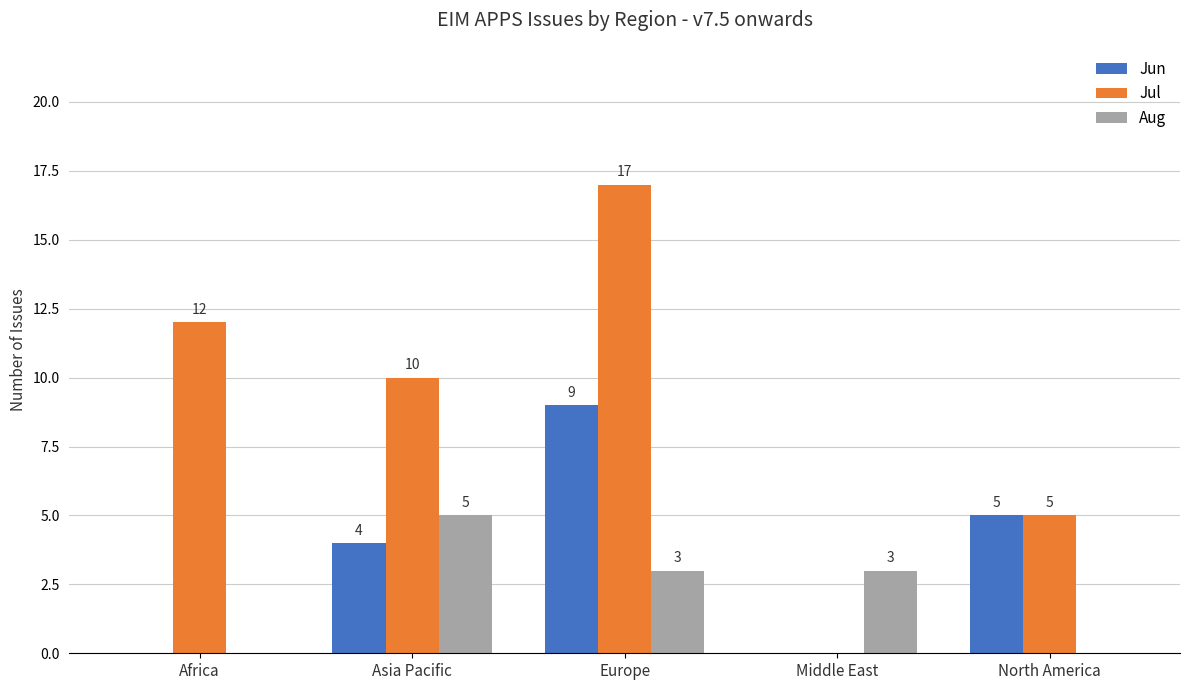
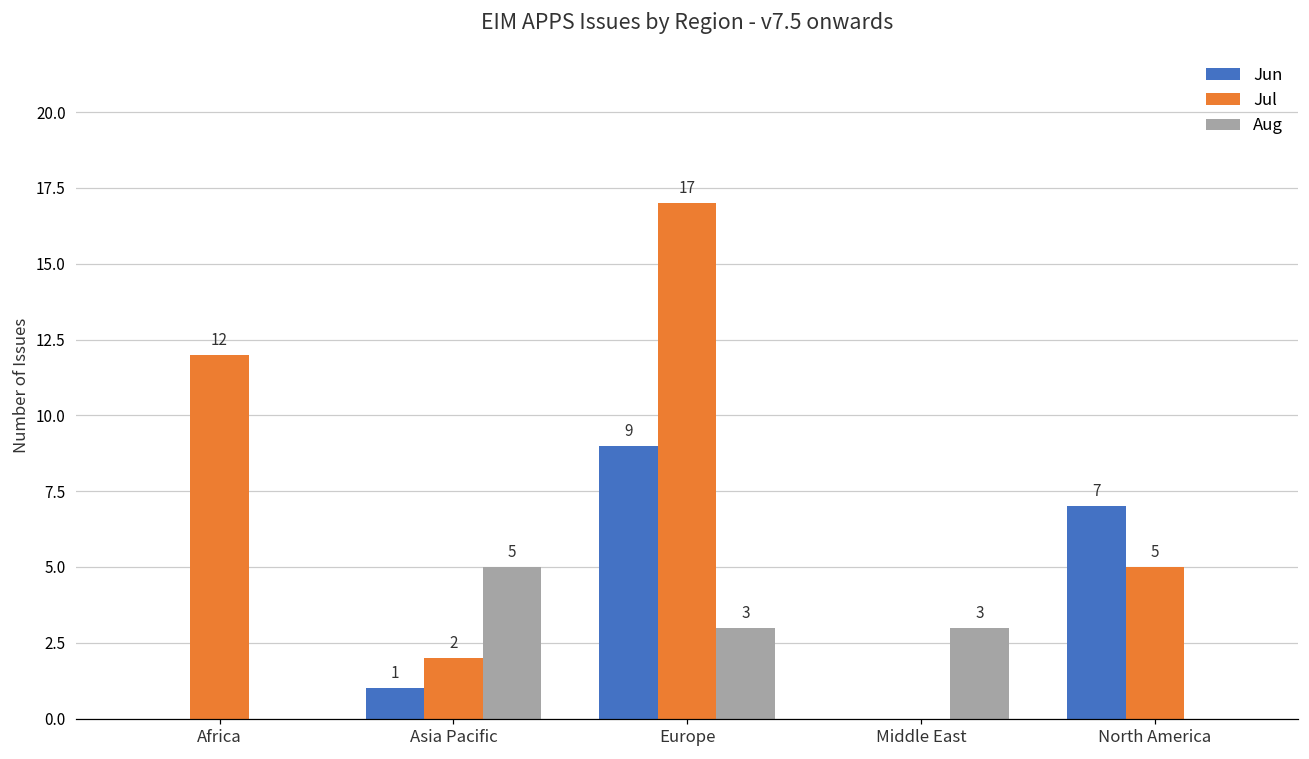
Jun, Asia Pacific: 4 -> 1
Jul, Asia Pacific: 10 -> 2
Jun, North America: 5 -> 7
